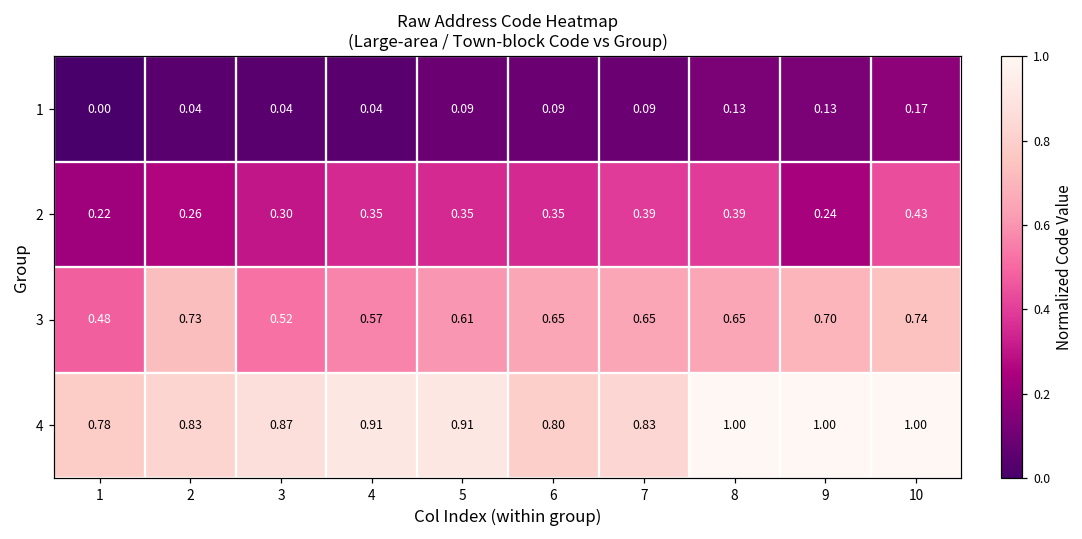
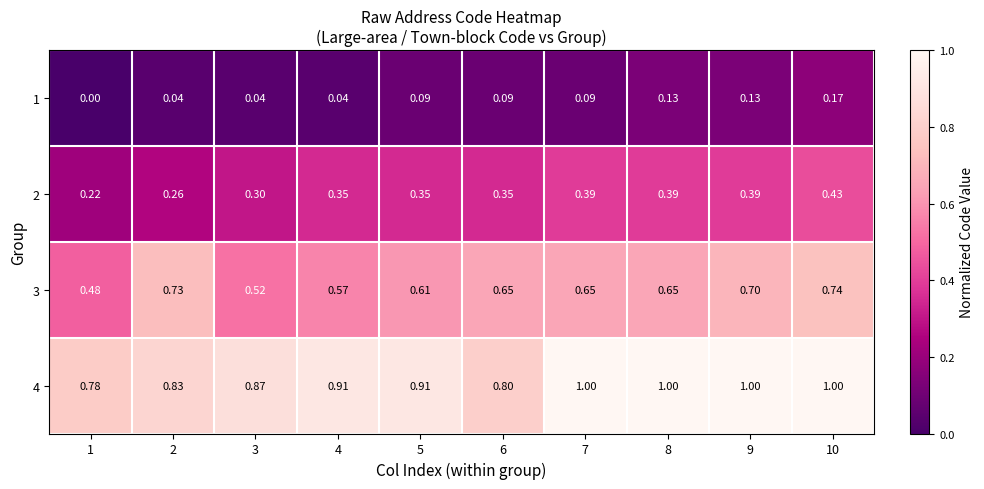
2, 9: 0.24 -> 0.39
4, 7: 0.83 -> 1.00
